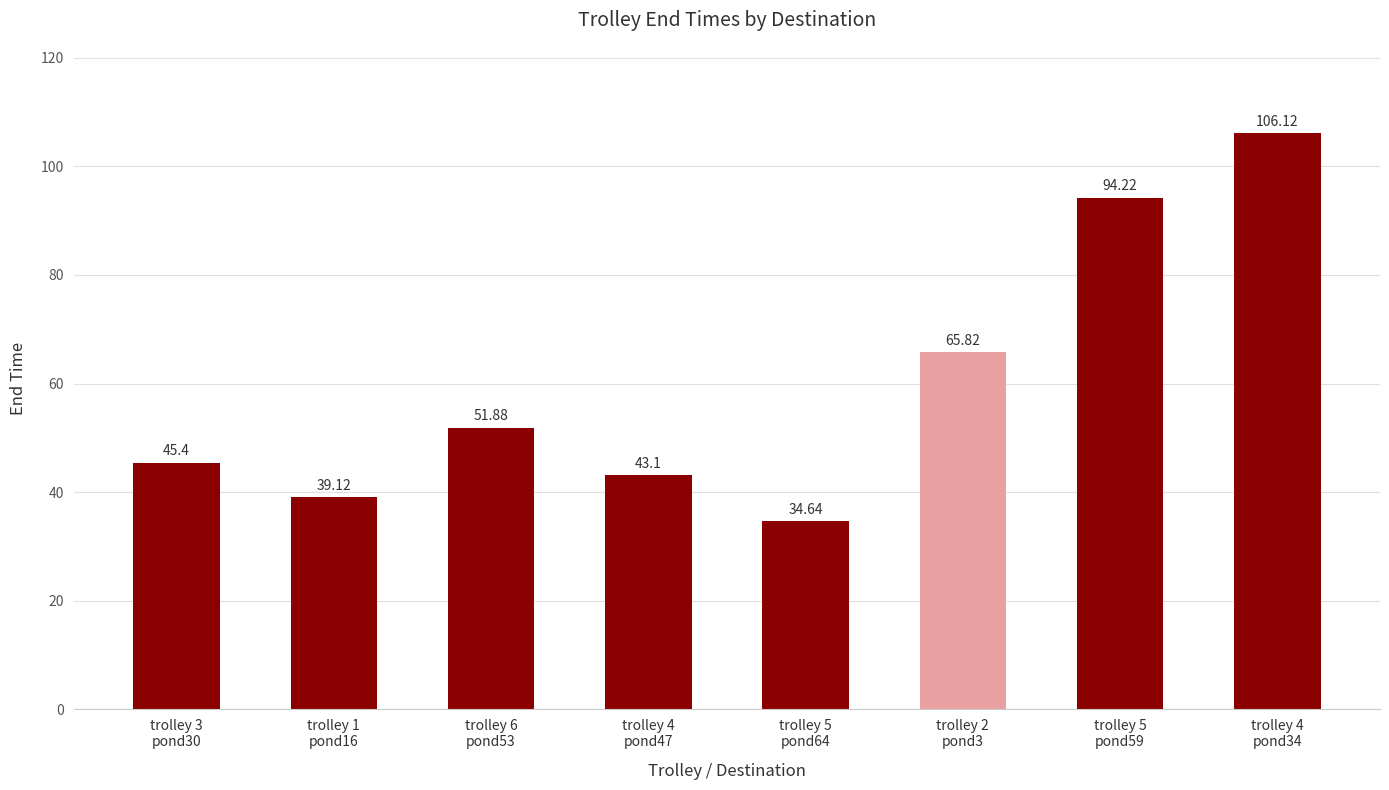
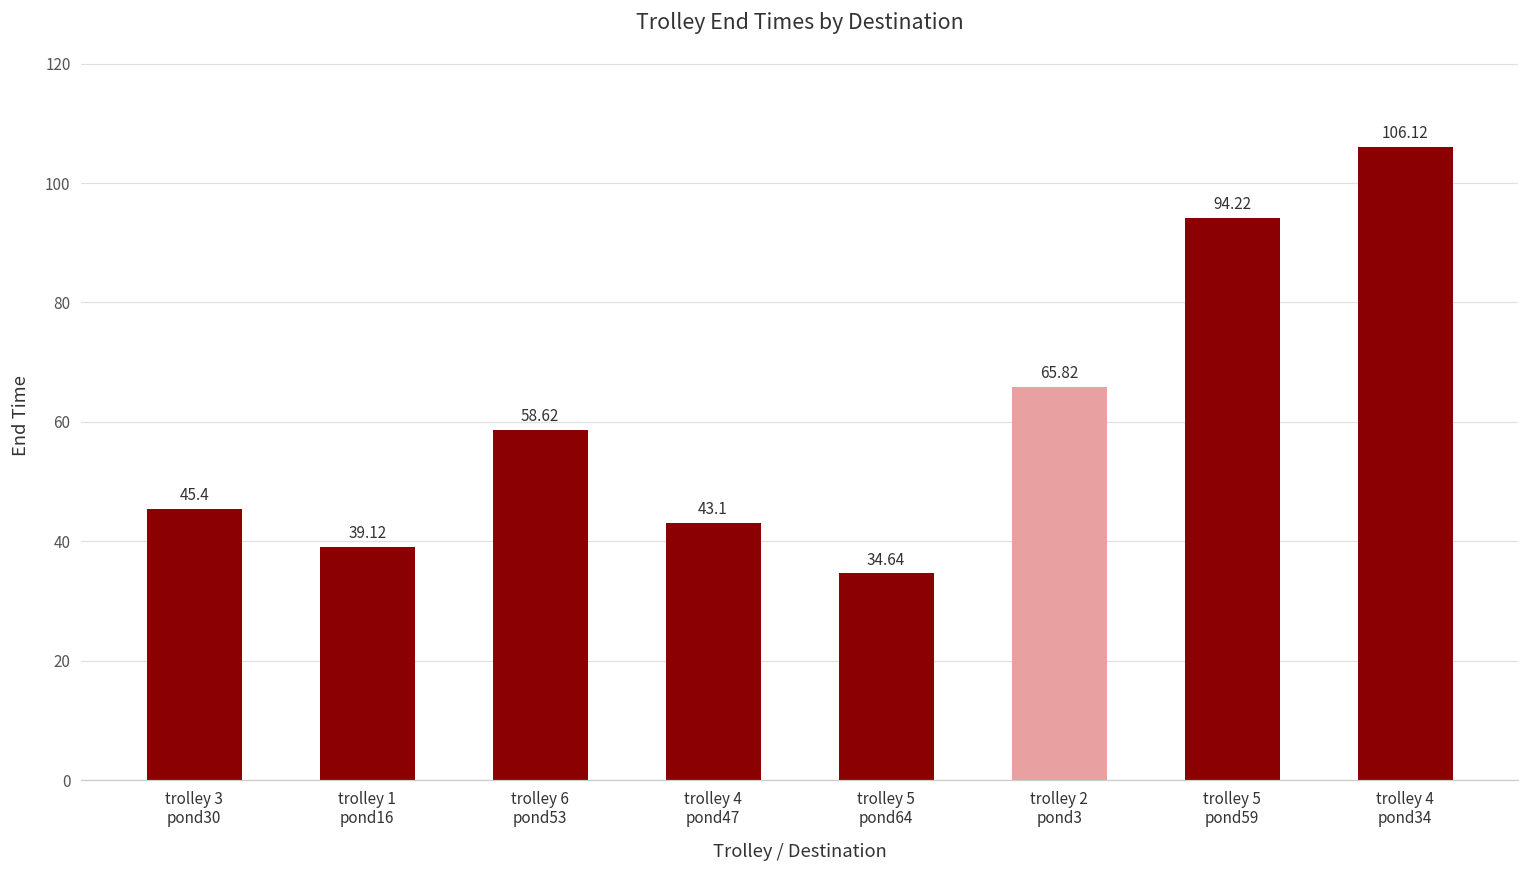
trolley 6 pond53: 51.88 -> 58.62
